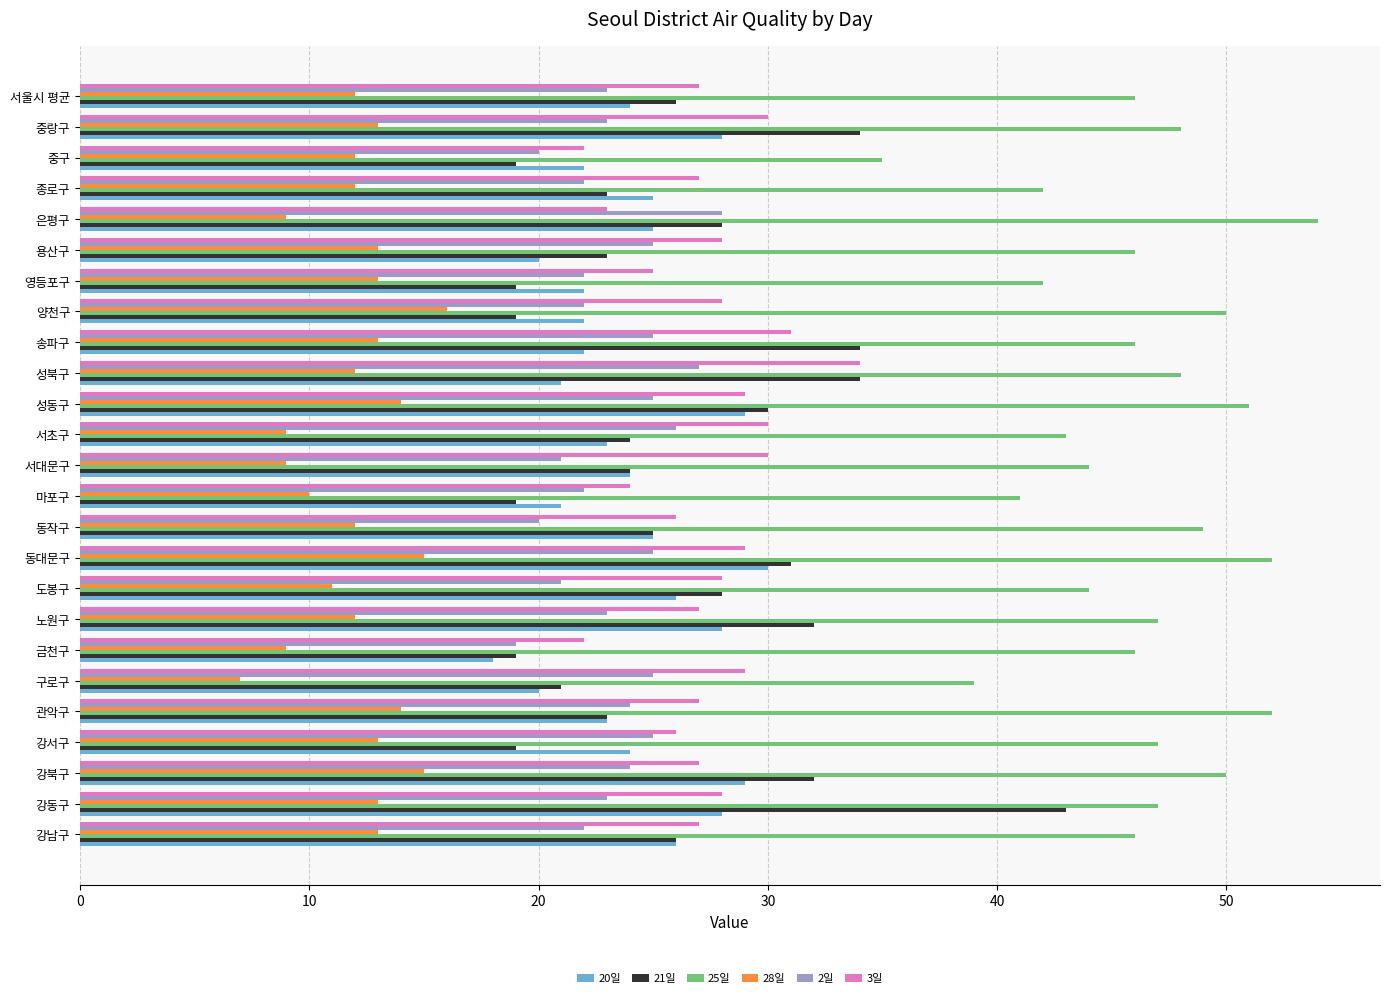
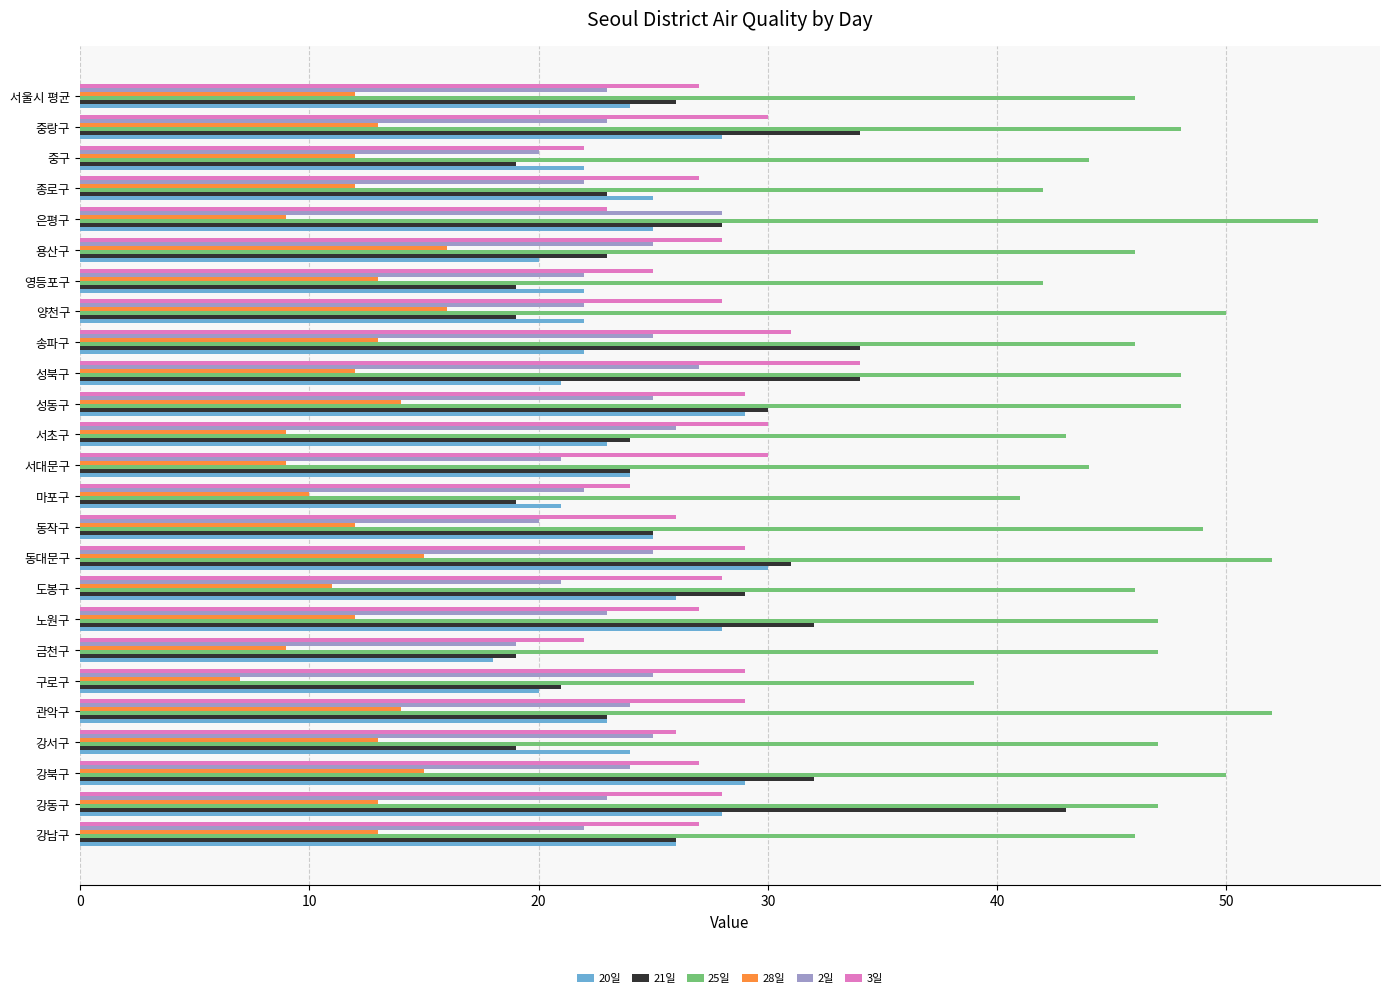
25일, 중구: 35 -> 44
28일, 용산구: 13 -> 16
25일, 성동구: 51 -> 48
25일, 도봉구: 44 -> 46
21일, 도봉구: 28 -> 29
25일, 금천구: 46 -> 47
3일, 관악구: 27 -> 29
